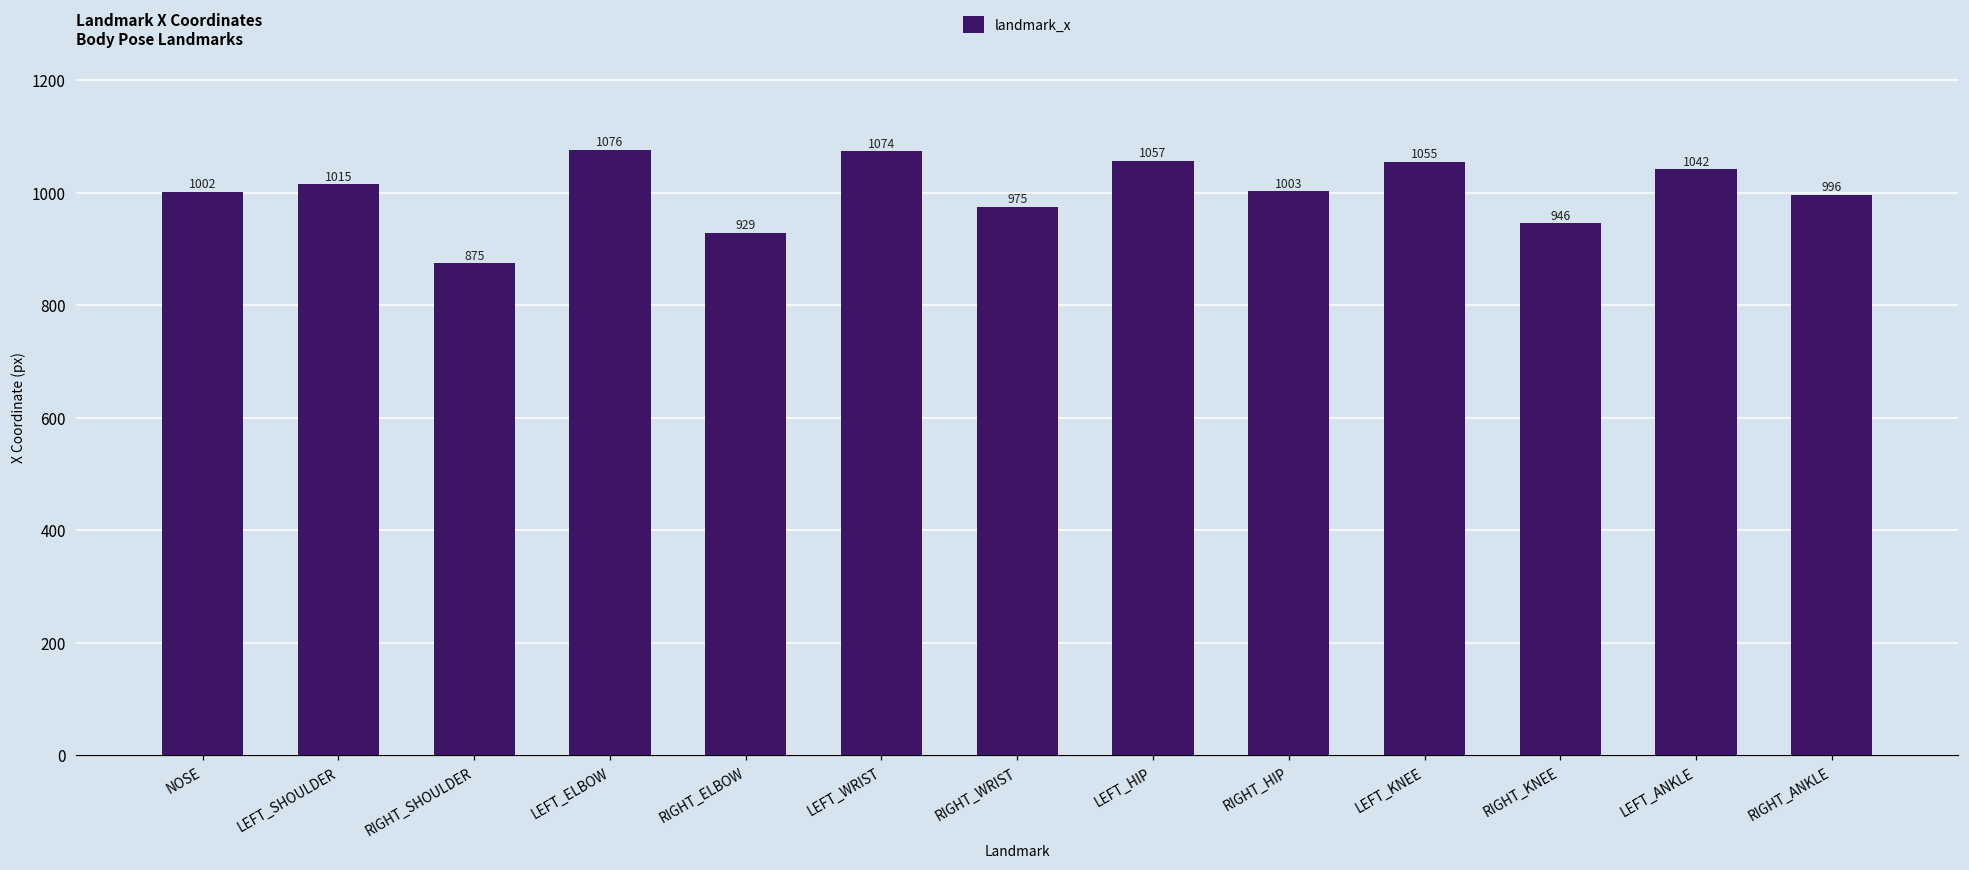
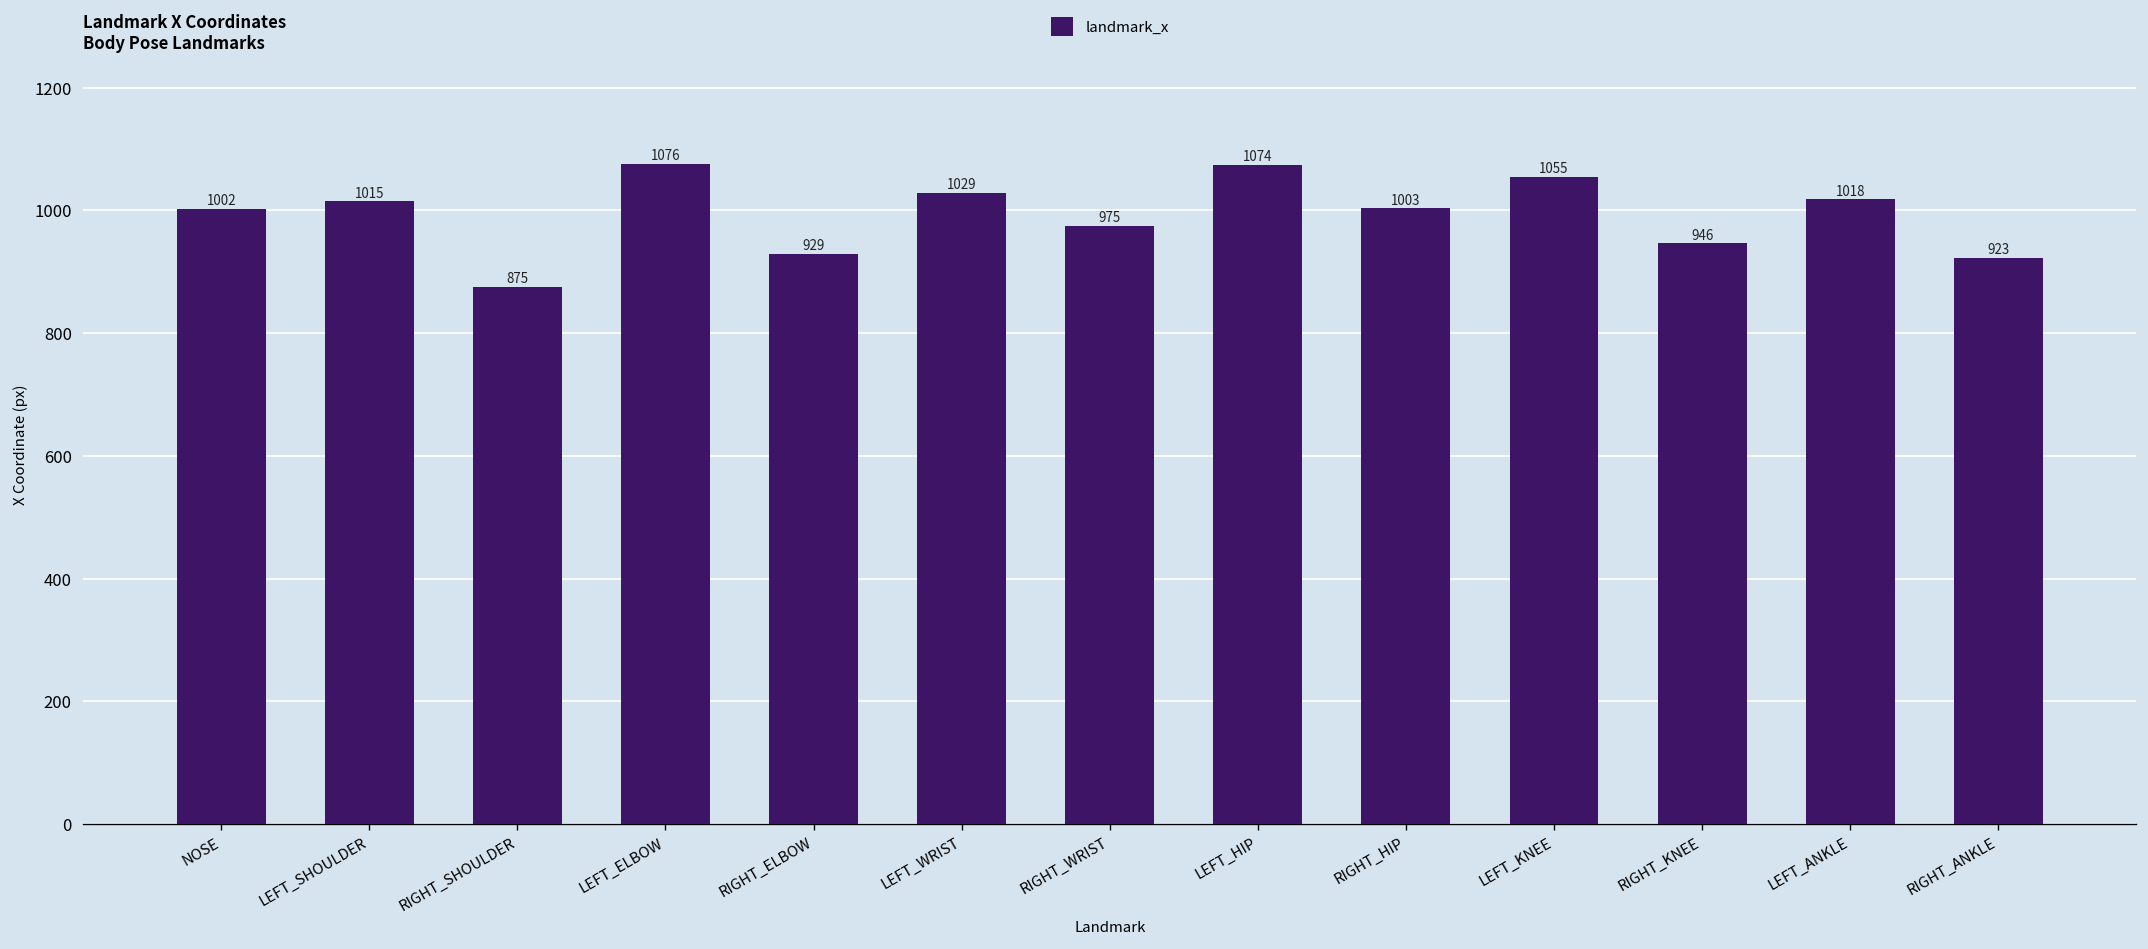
LEFT_WRIST: 1074 -> 1029
LEFT_HIP: 1057 -> 1074
LEFT_ANKLE: 1042 -> 1018
RIGHT_ANKLE: 996 -> 923
